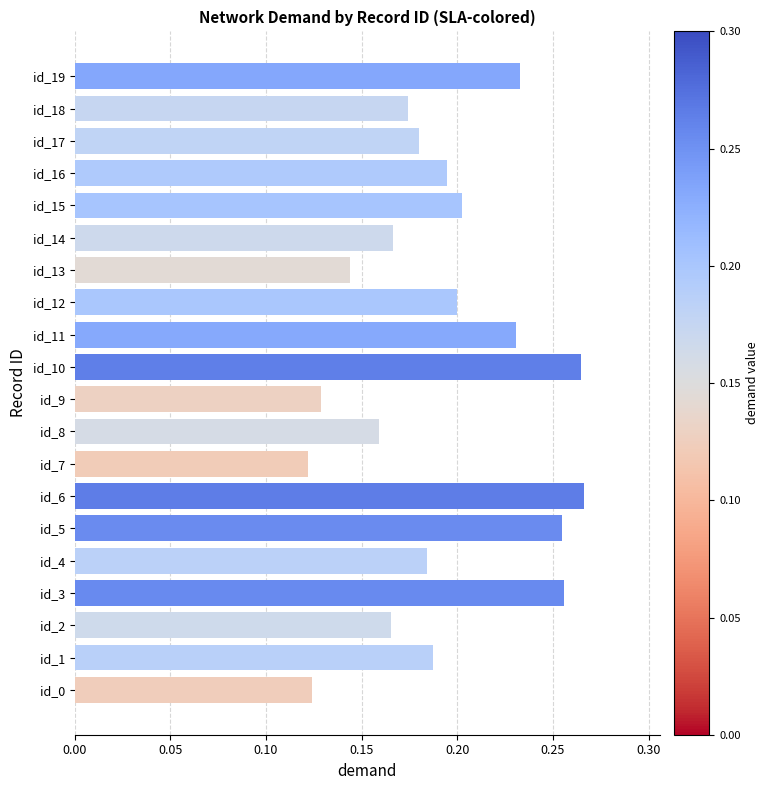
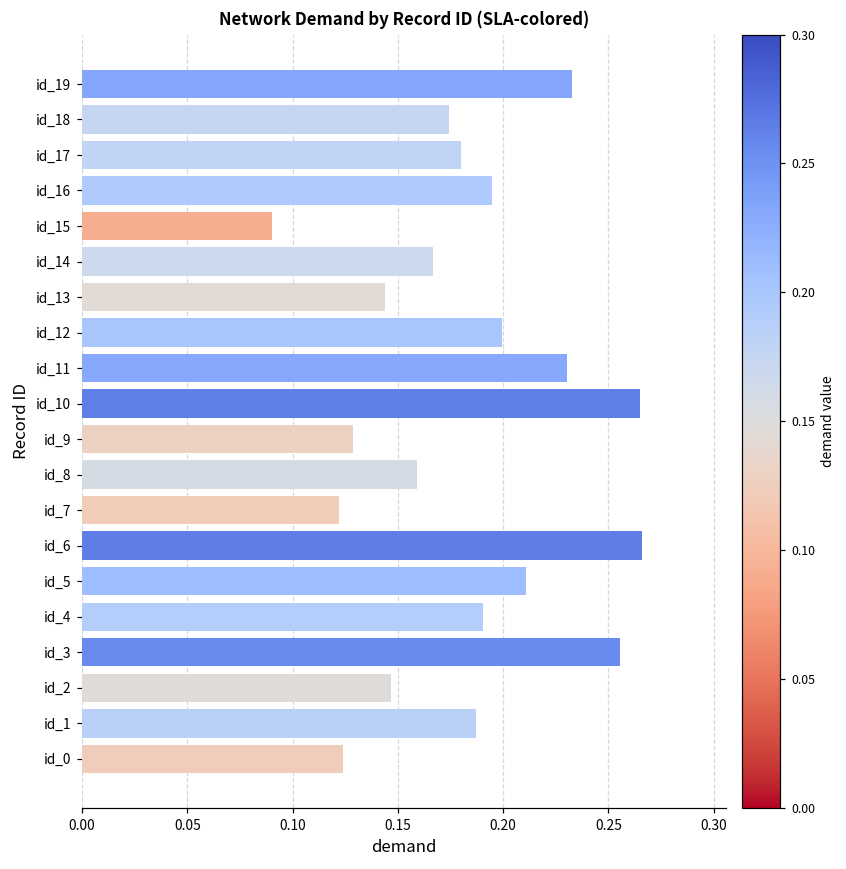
id_15: 0.203 -> 0.090
id_5: 0.254 -> 0.211
id_4: 0.184 -> 0.191
id_2: 0.165 -> 0.147
